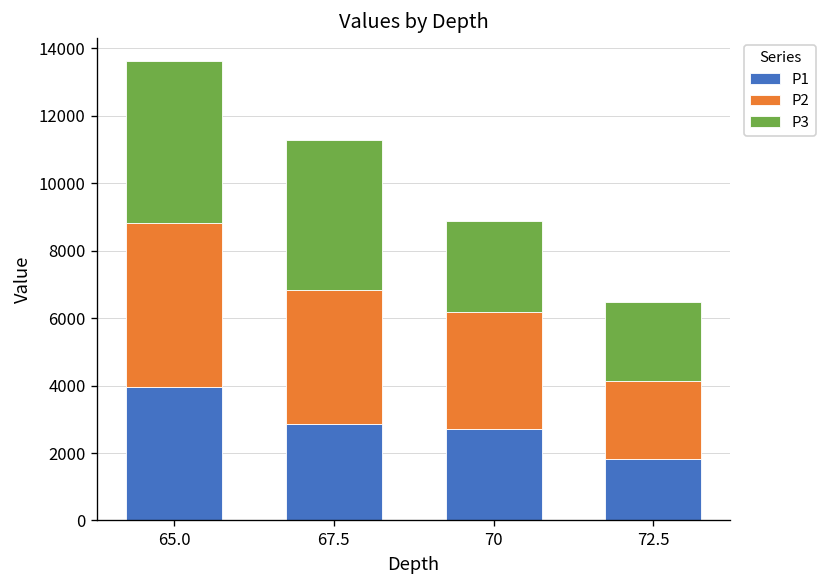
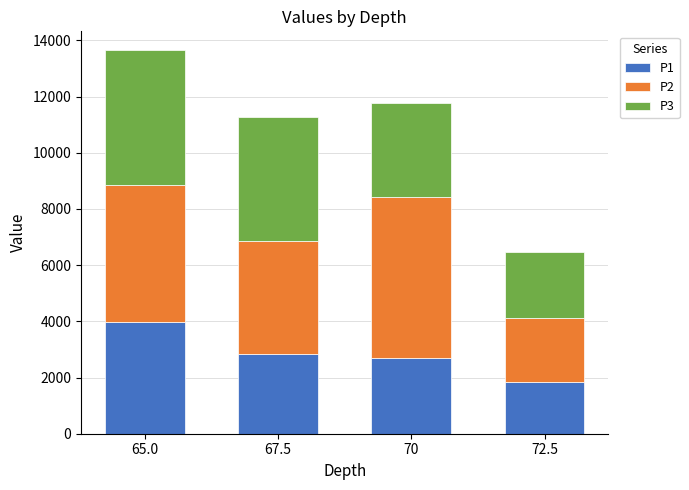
P2, 70: 3500 -> 5700
P3, 70: 2700 -> 3400
